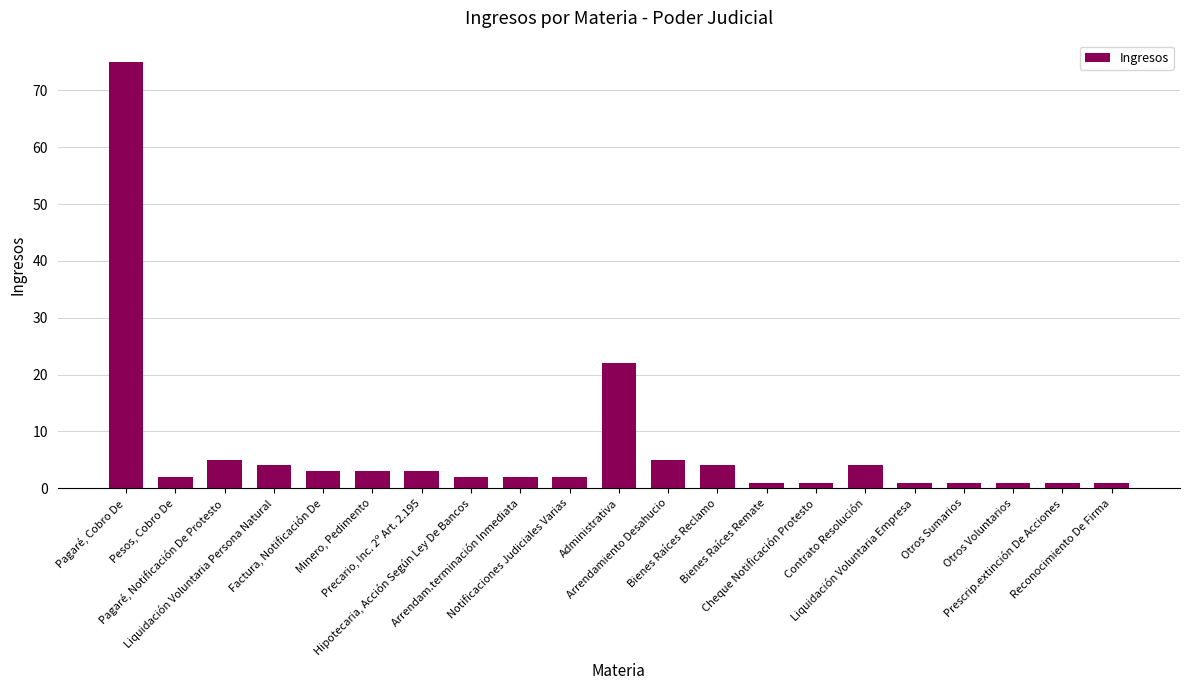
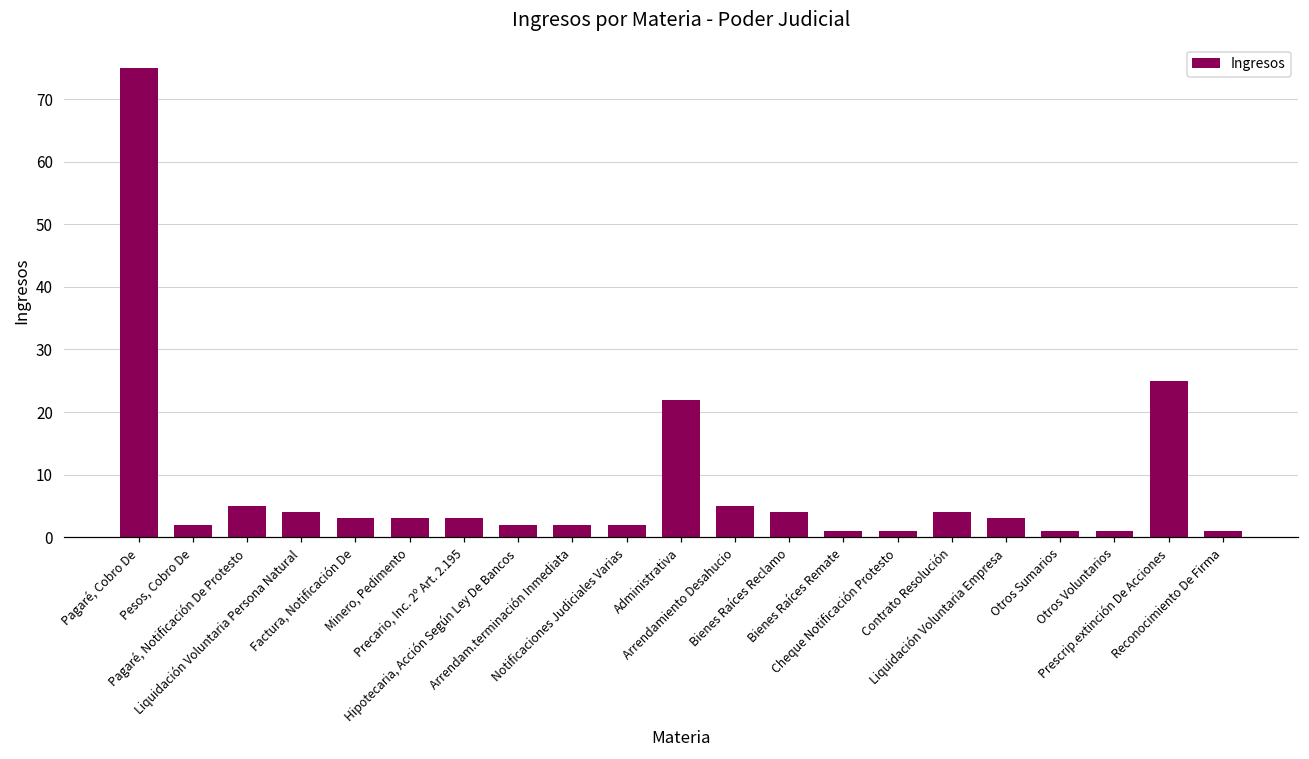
Liquidación Voluntaria Empresa: 1 -> 3
Prescrip.extinción De Acciones: 1 -> 25
